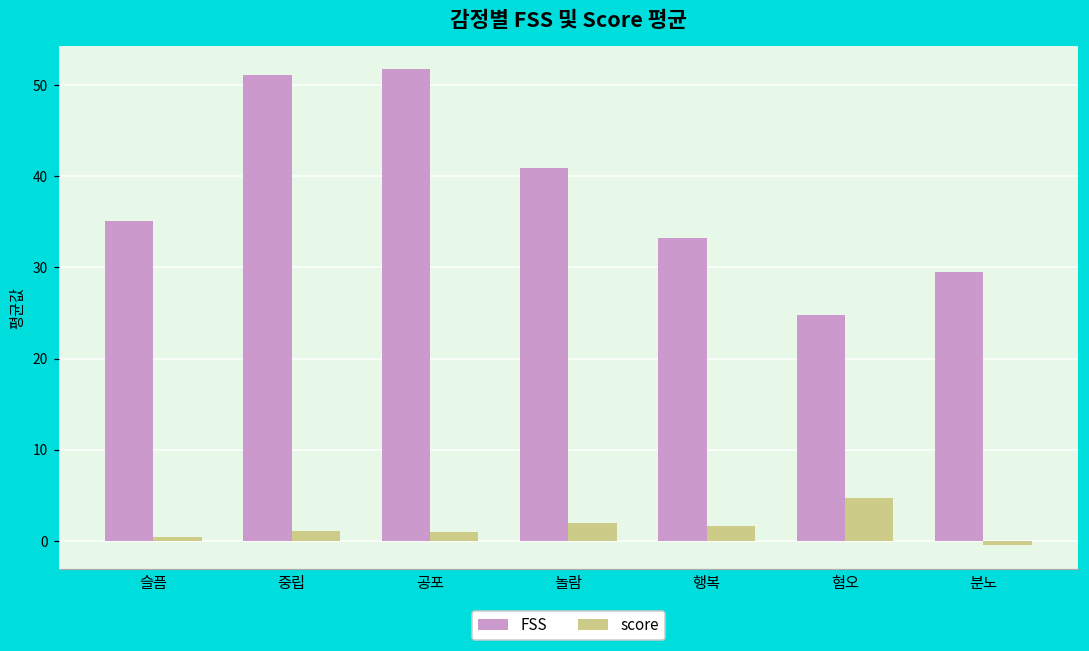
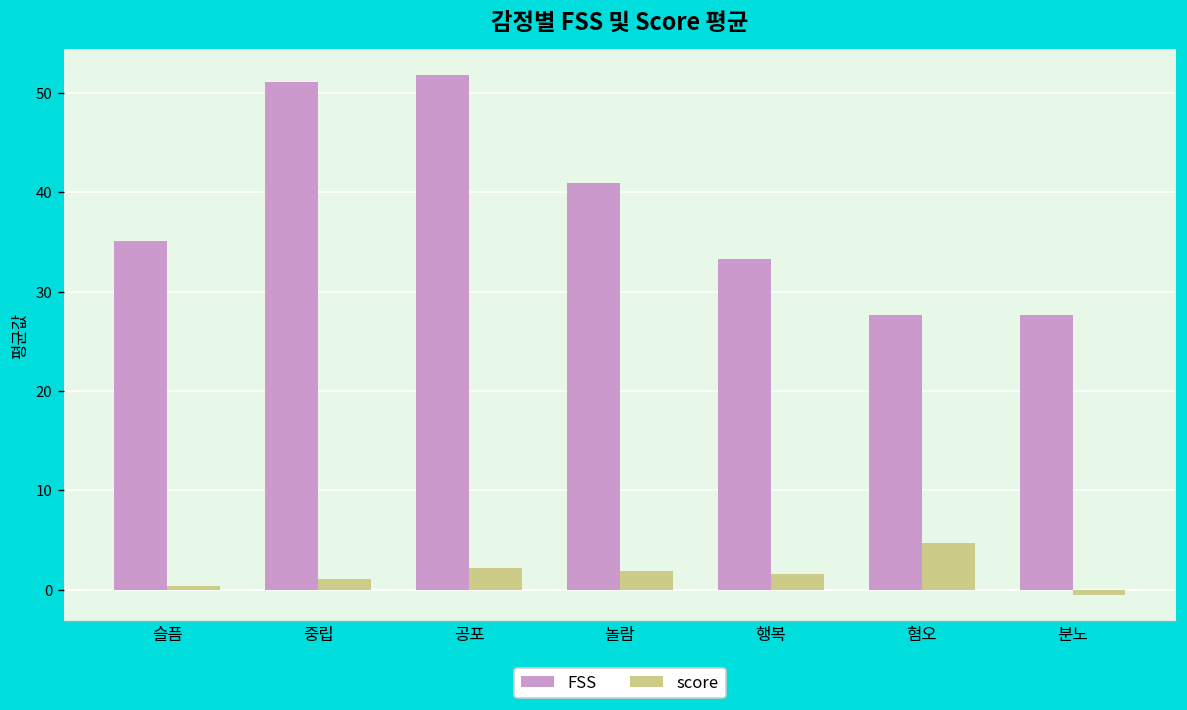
score, 공포: 1 -> 2
FSS, 혐오: 25 -> 28
FSS, 분노: 29 -> 28
